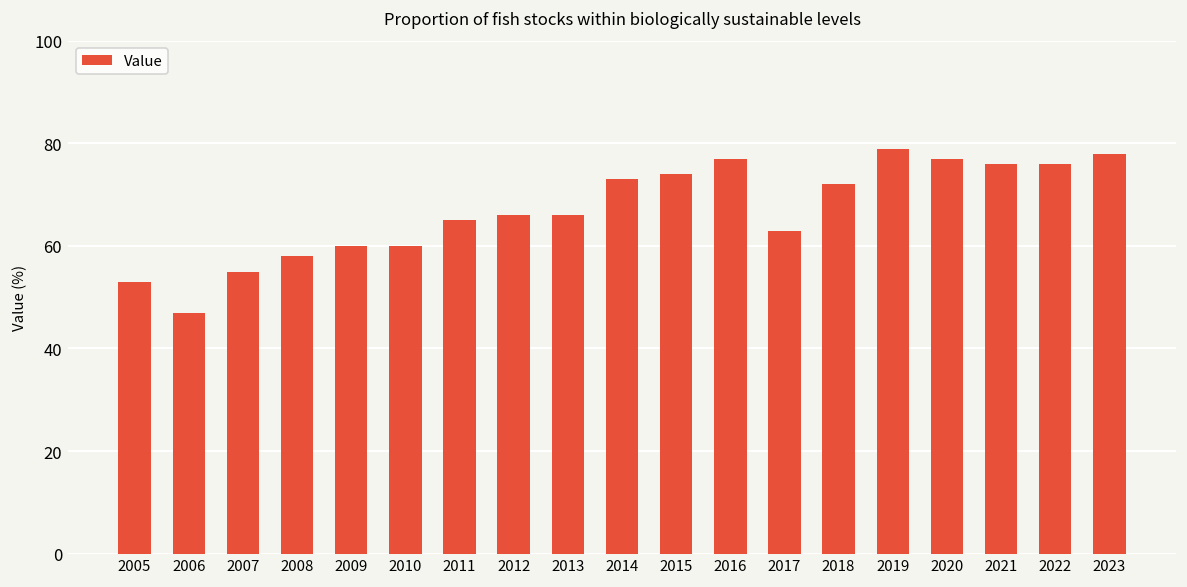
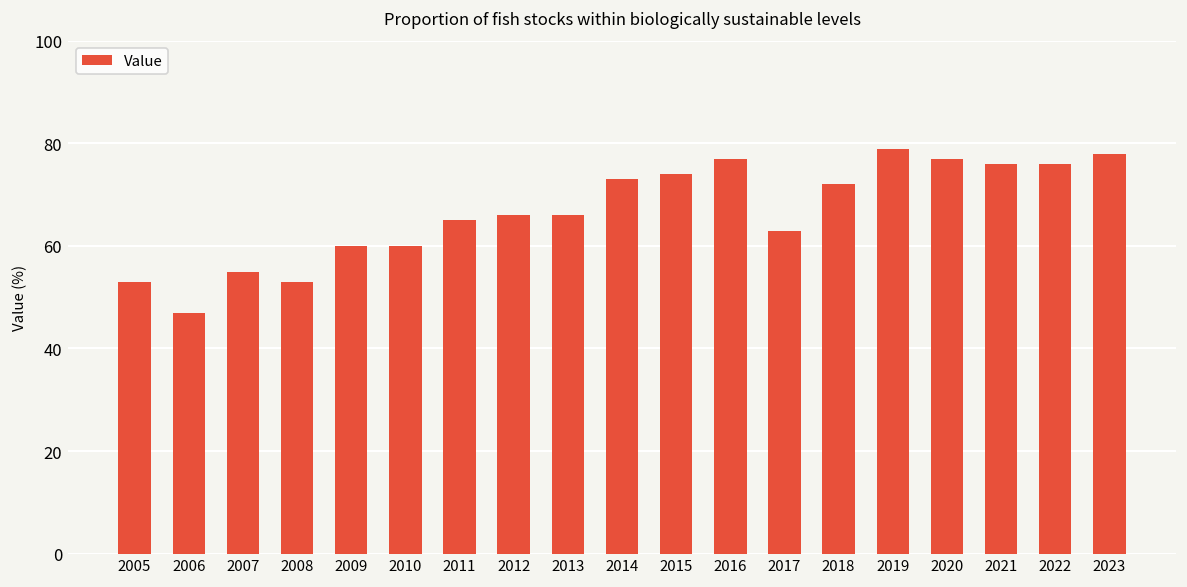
2008: 58 -> 53
